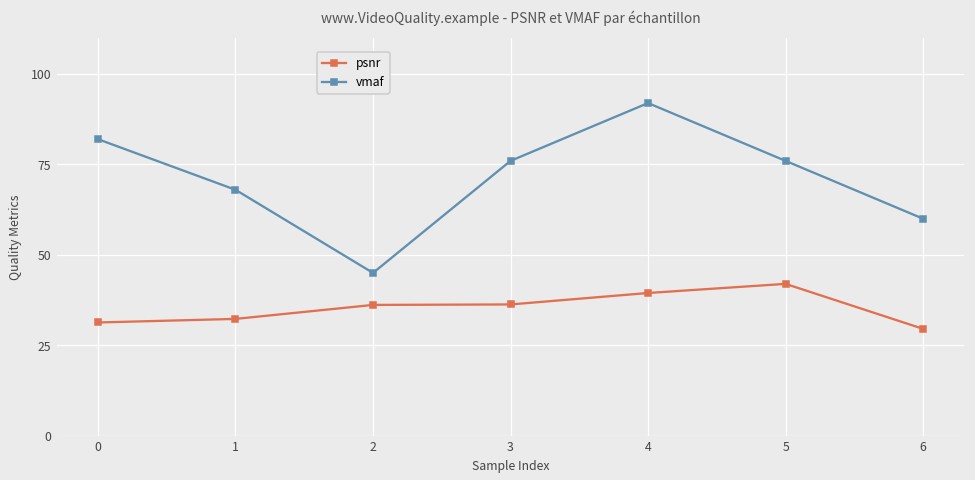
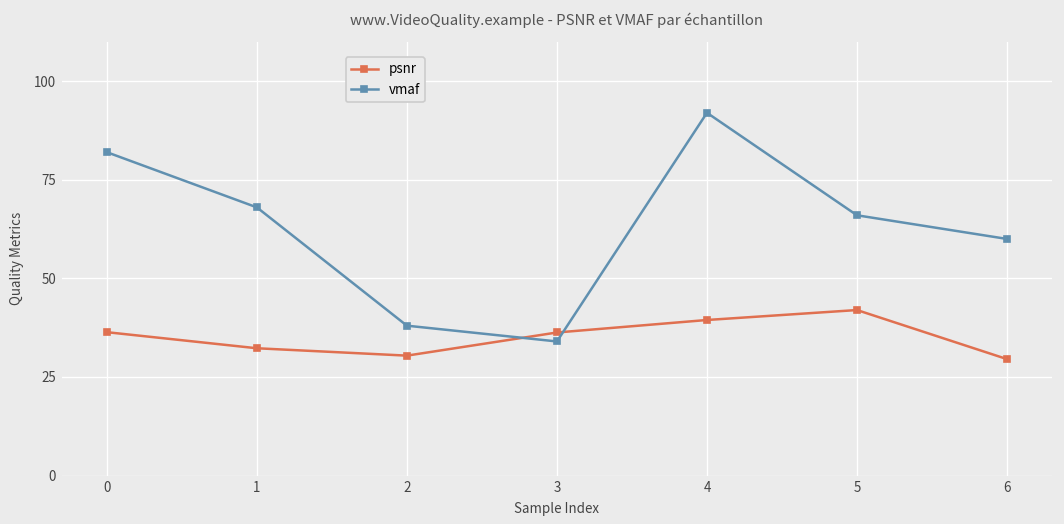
psnr, 0: 31 -> 36
psnr, 2: 36 -> 30
vmaf, 2: 45 -> 38
vmaf, 3: 76 -> 34
vmaf, 5: 76 -> 66
